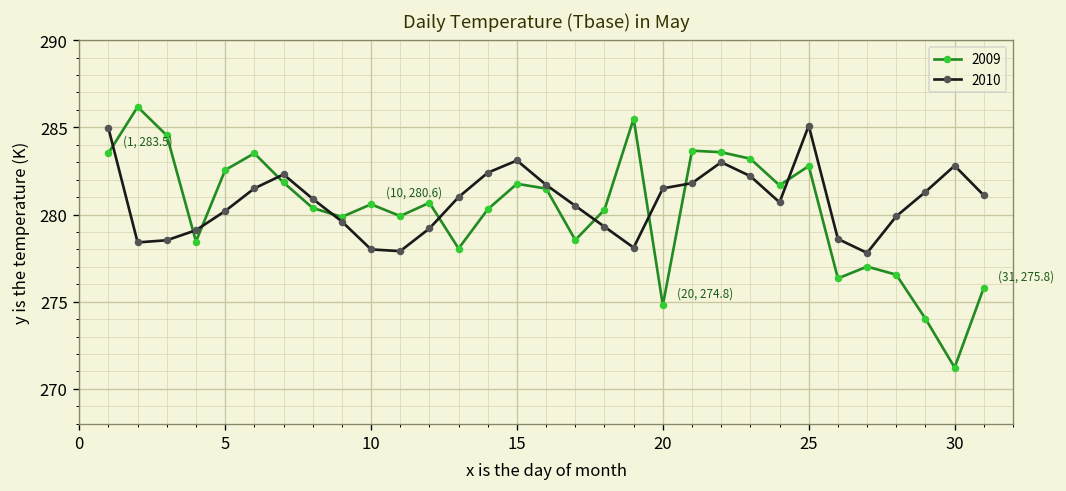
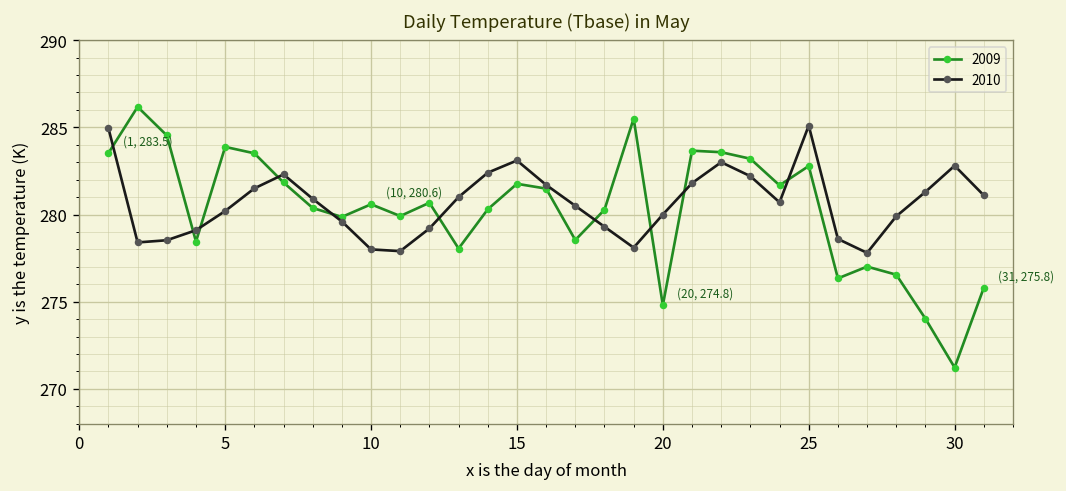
2009, 5: 282.6 -> 283.9
2010, 20: 281.5 -> 280.0
